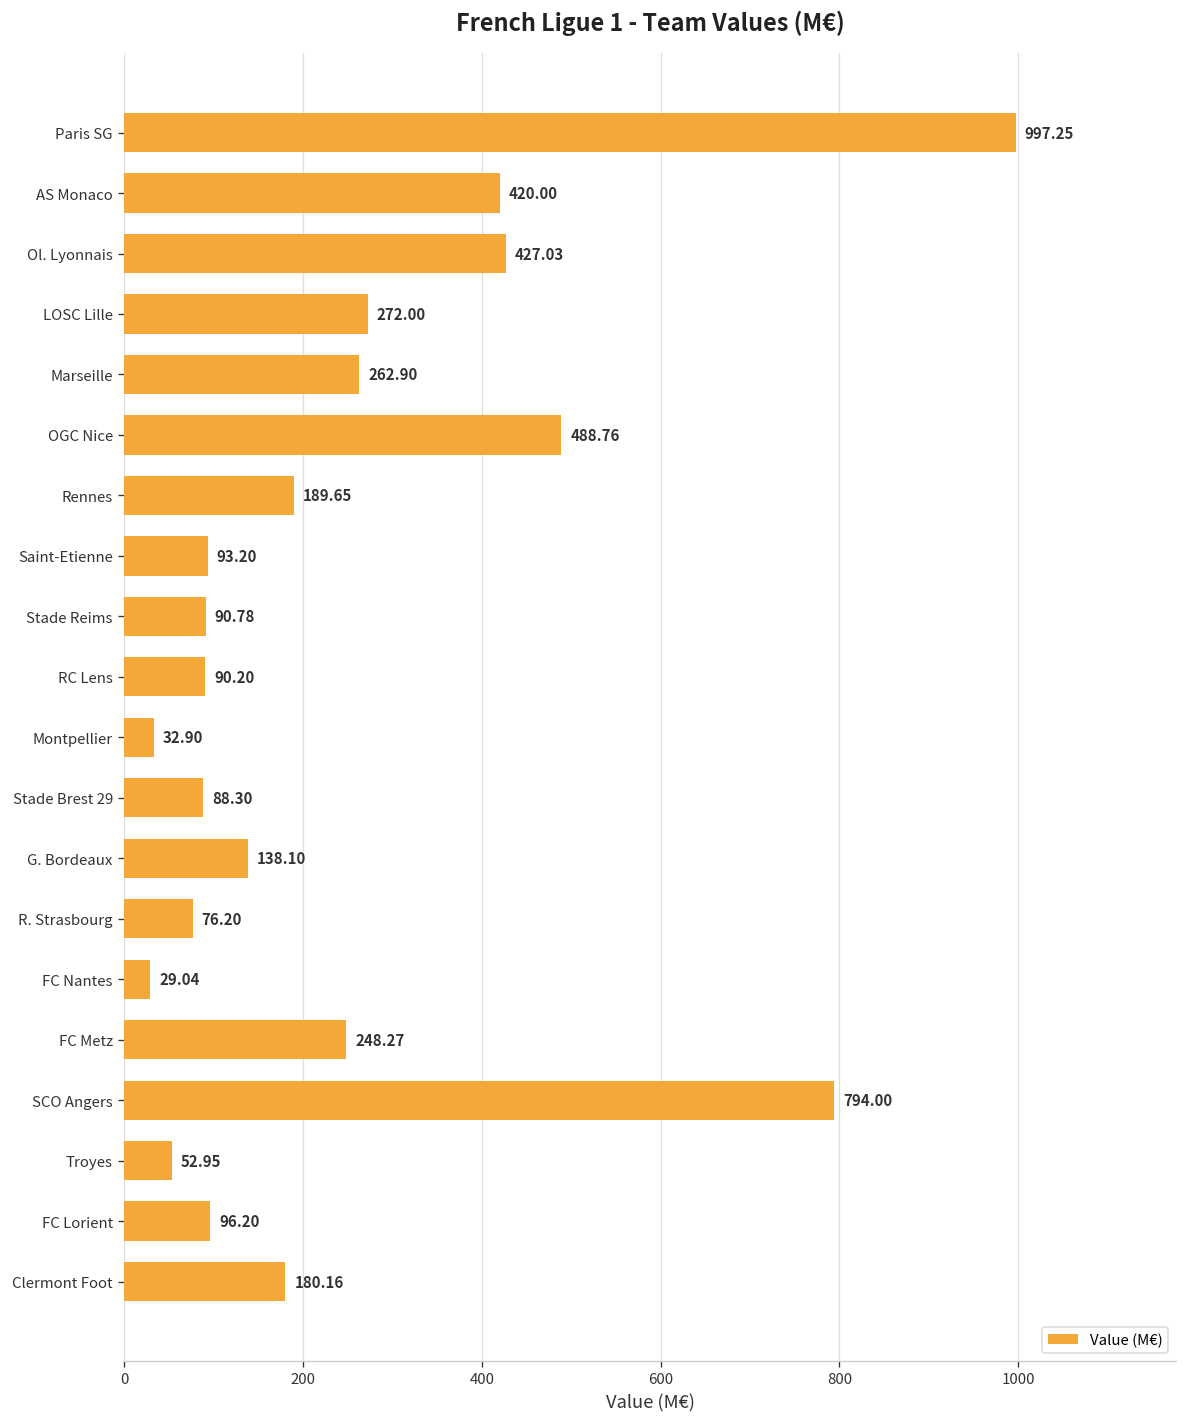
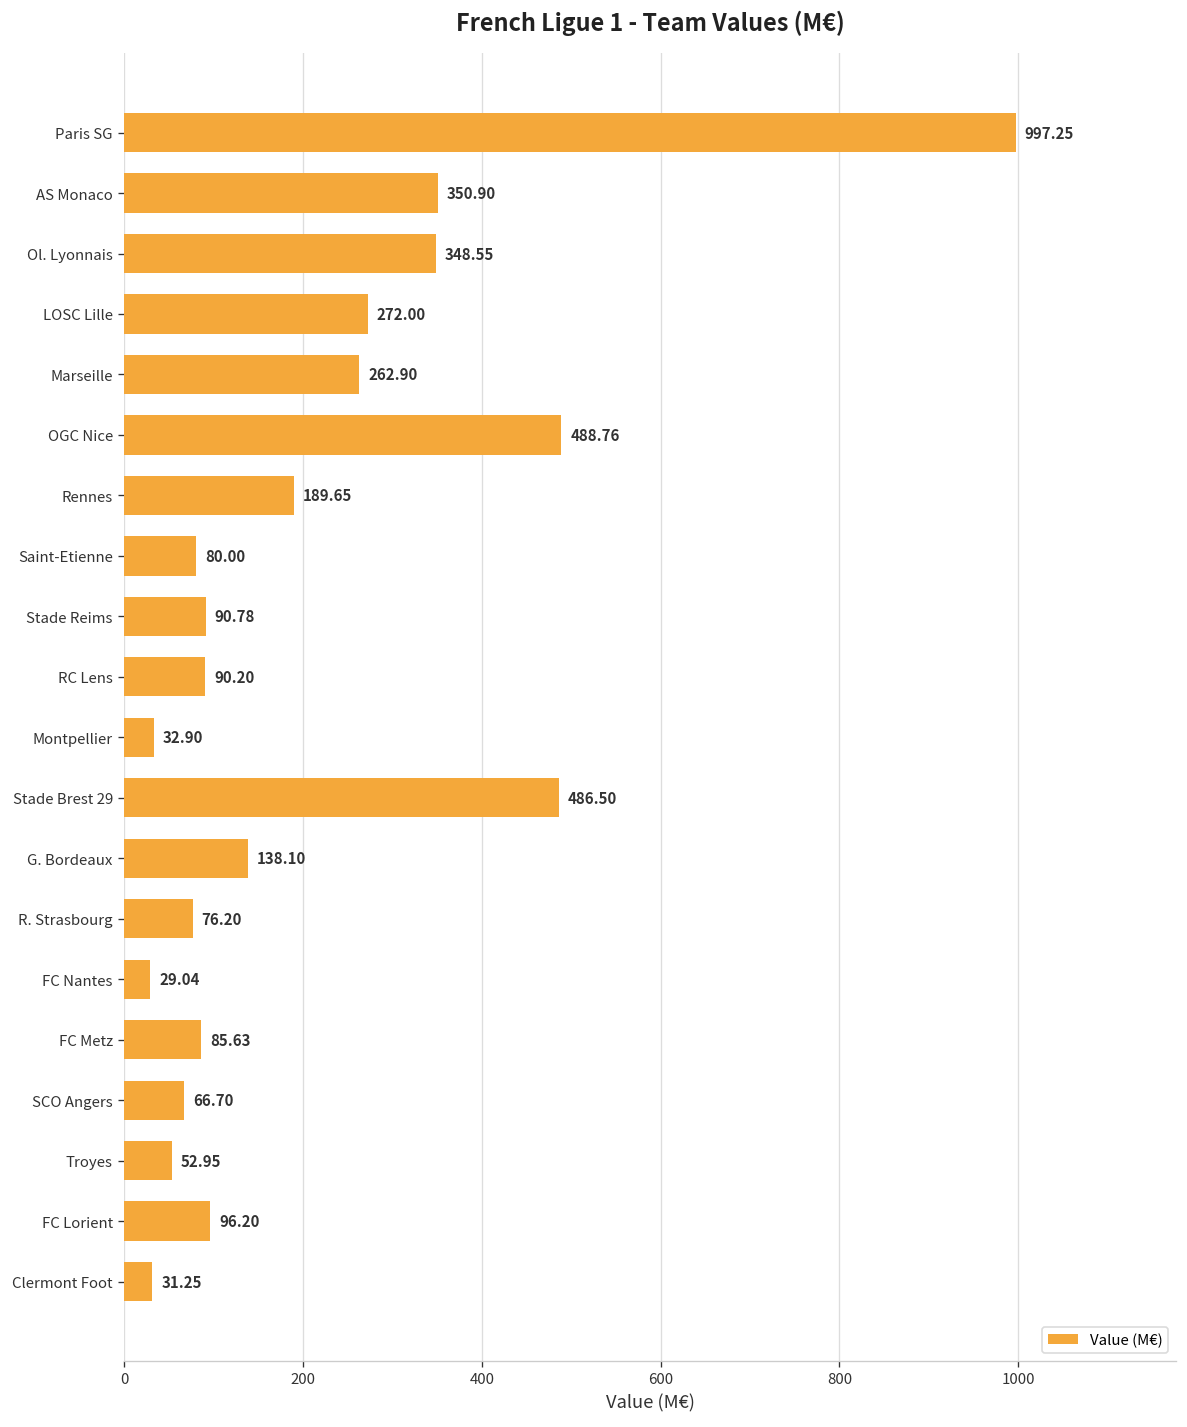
AS Monaco: 420.00 -> 350.90
Ol. Lyonnais: 427.03 -> 348.55
Saint-Etienne: 93.20 -> 80.00
Stade Brest 29: 88.30 -> 486.50
FC Metz: 248.27 -> 85.63
SCO Angers: 794.00 -> 66.70
Clermont Foot: 180.16 -> 31.25
